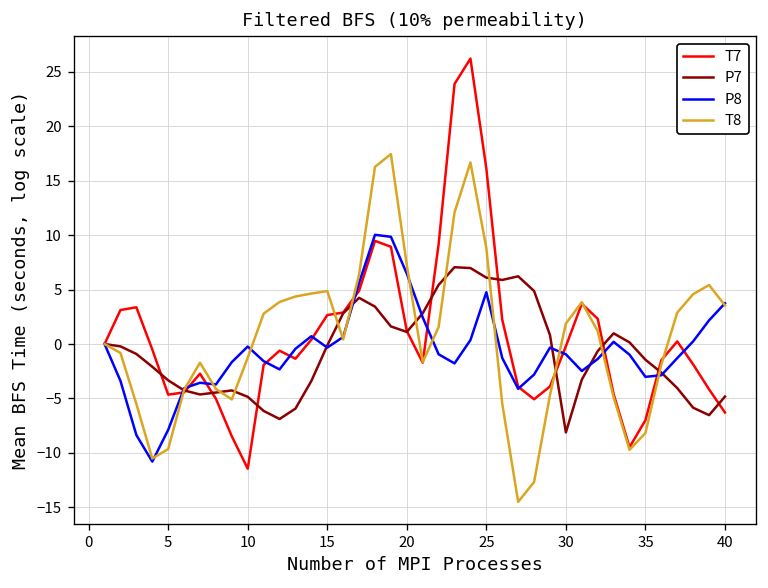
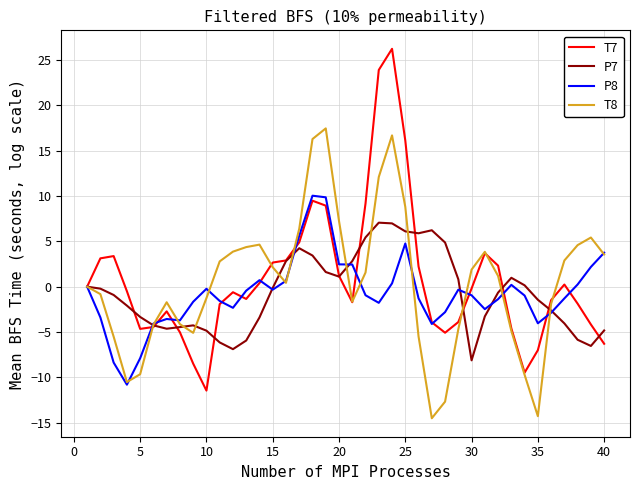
T8, 15: 5 -> 2
P8, 20: 6 -> 2
P8, 35: -3 -> -4
T8, 35: -8 -> -14
